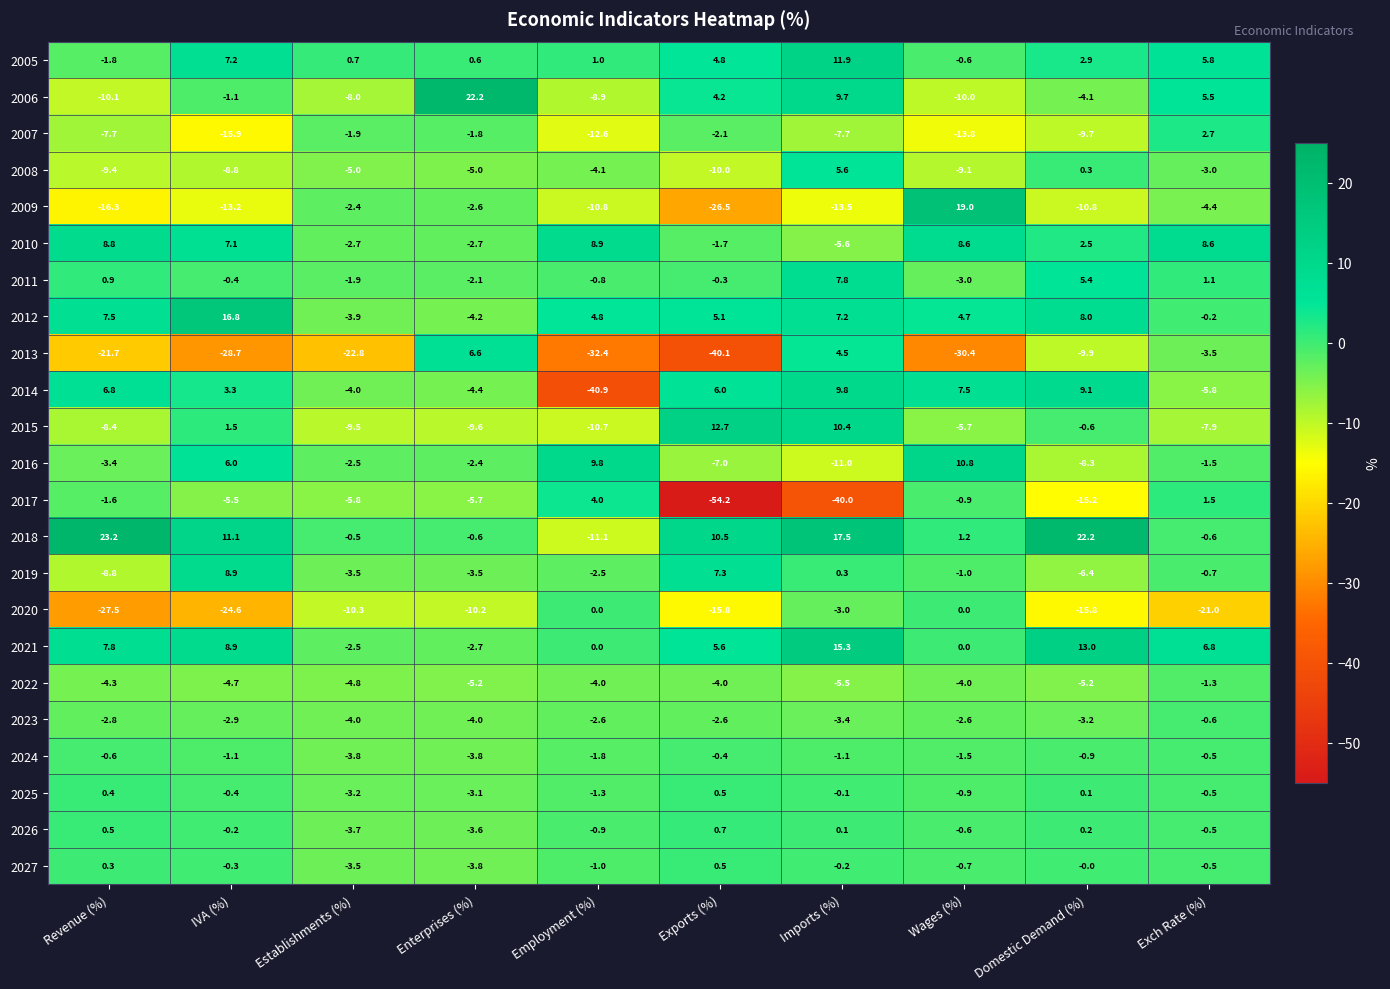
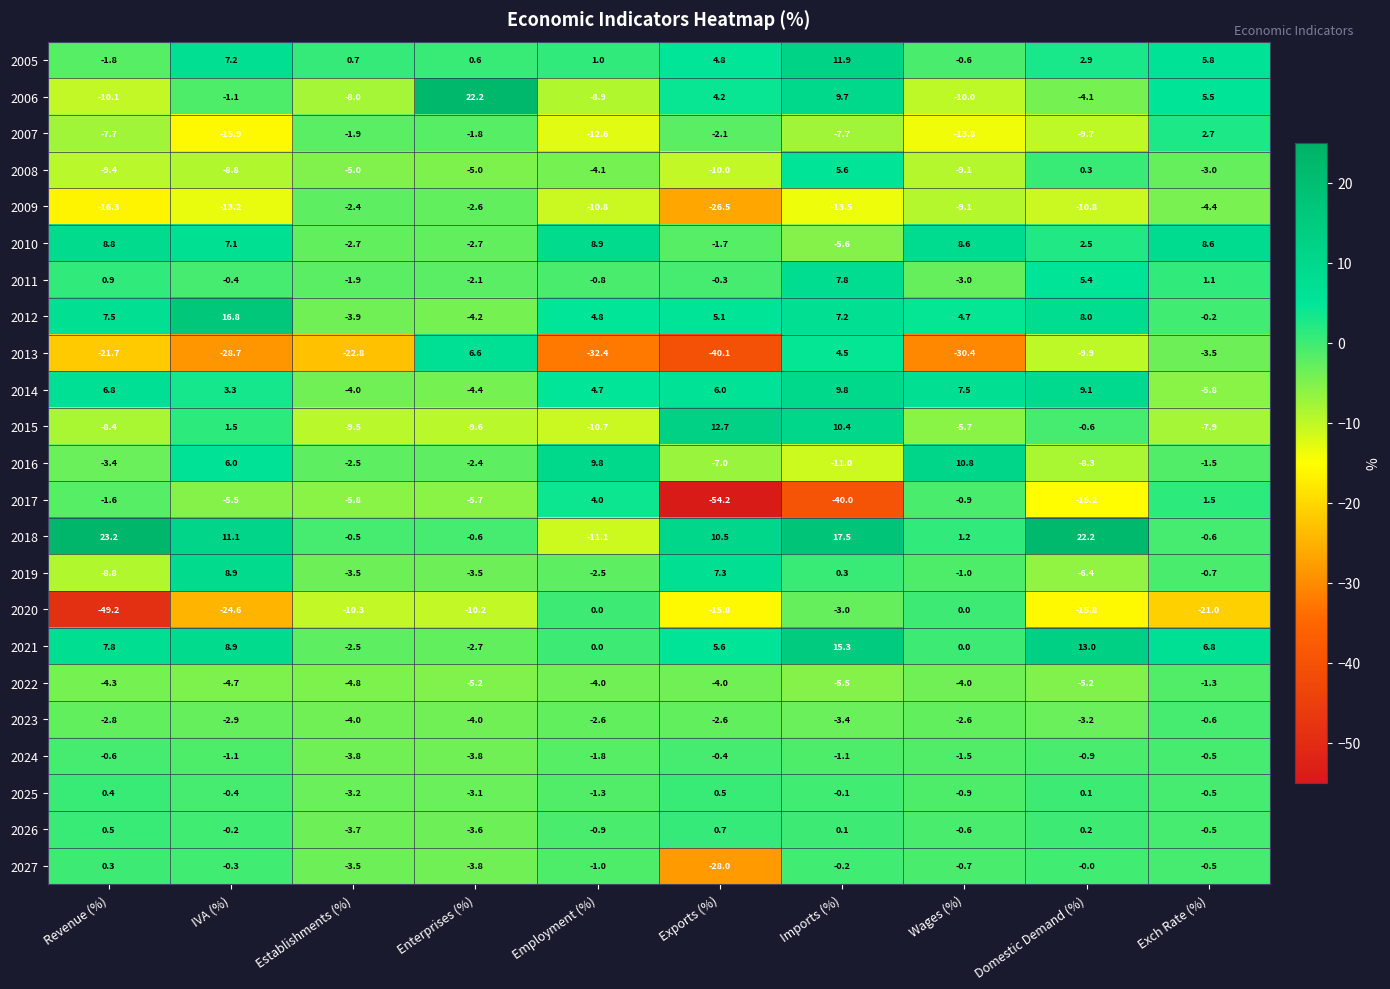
2009, Wages (%): 19.0 -> -9.1
2014, Employment (%): -40.9 -> 4.7
2020, Revenue (%): -27.5 -> -49.2
2027, Exports (%): 0.5 -> -28.0
